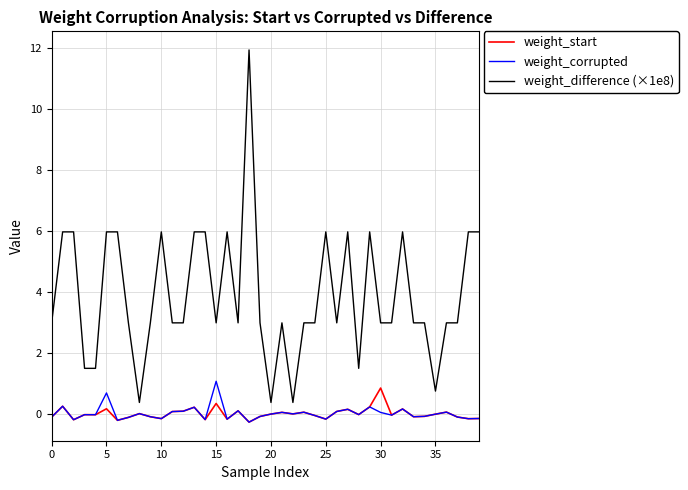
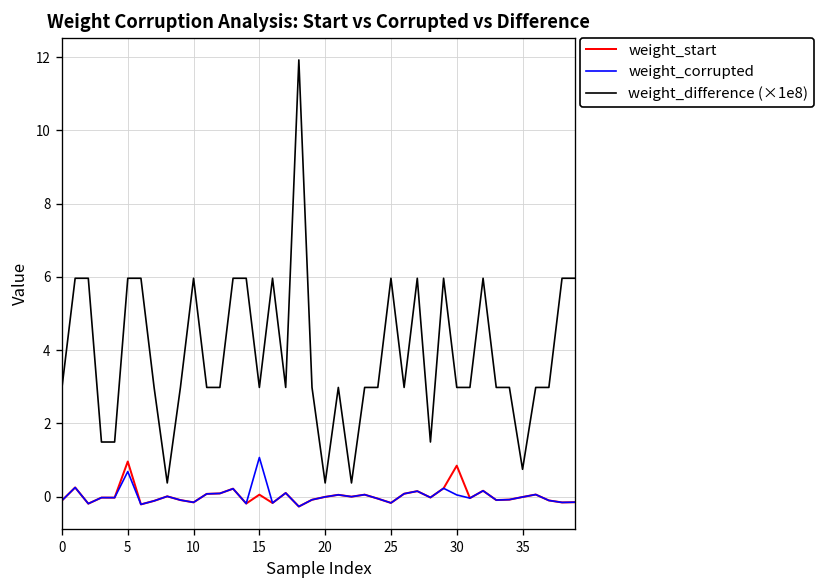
weight_start, 5: 0.2 -> 1.0
weight_start, 15: 0.3 -> 0.1
